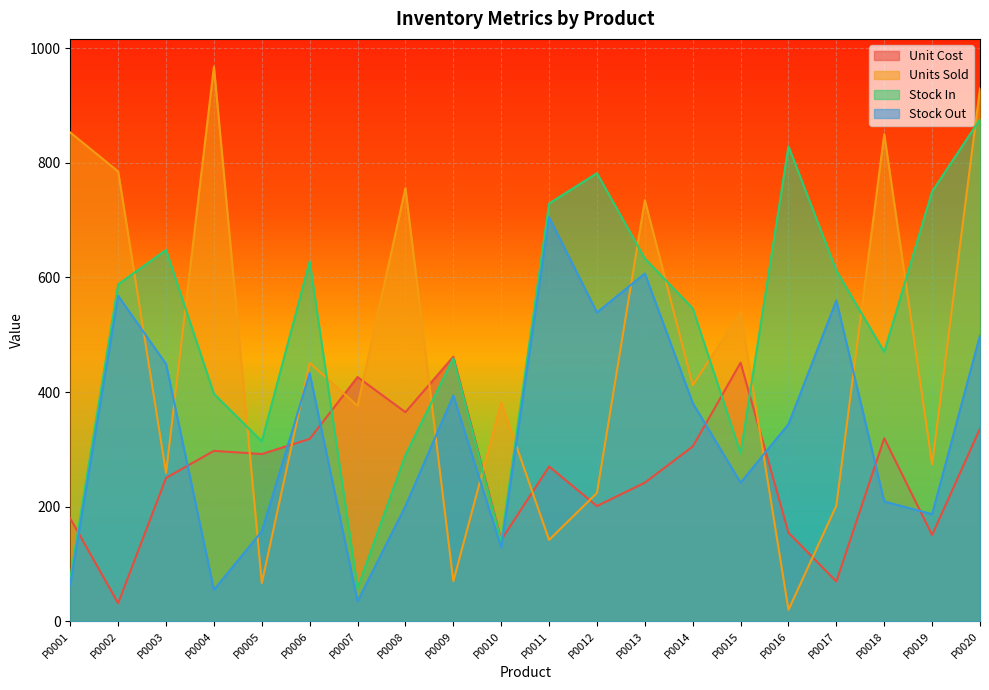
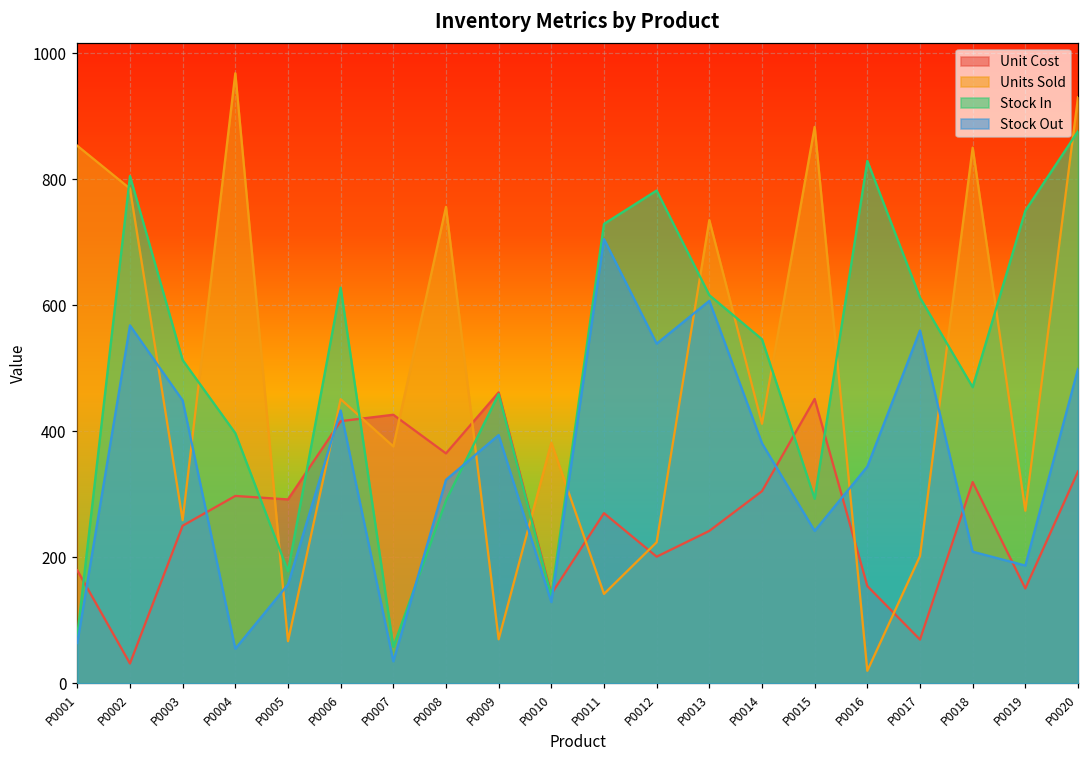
Stock In, P0002: 590 -> 810
Stock In, P0003: 650 -> 510
Stock In, P0005: 310 -> 180
Unit Cost, P0006: 320 -> 420
Stock Out, P0008: 200 -> 320
Stock In, P0013: 630 -> 620
Units Sold, P0015: 540 -> 880
